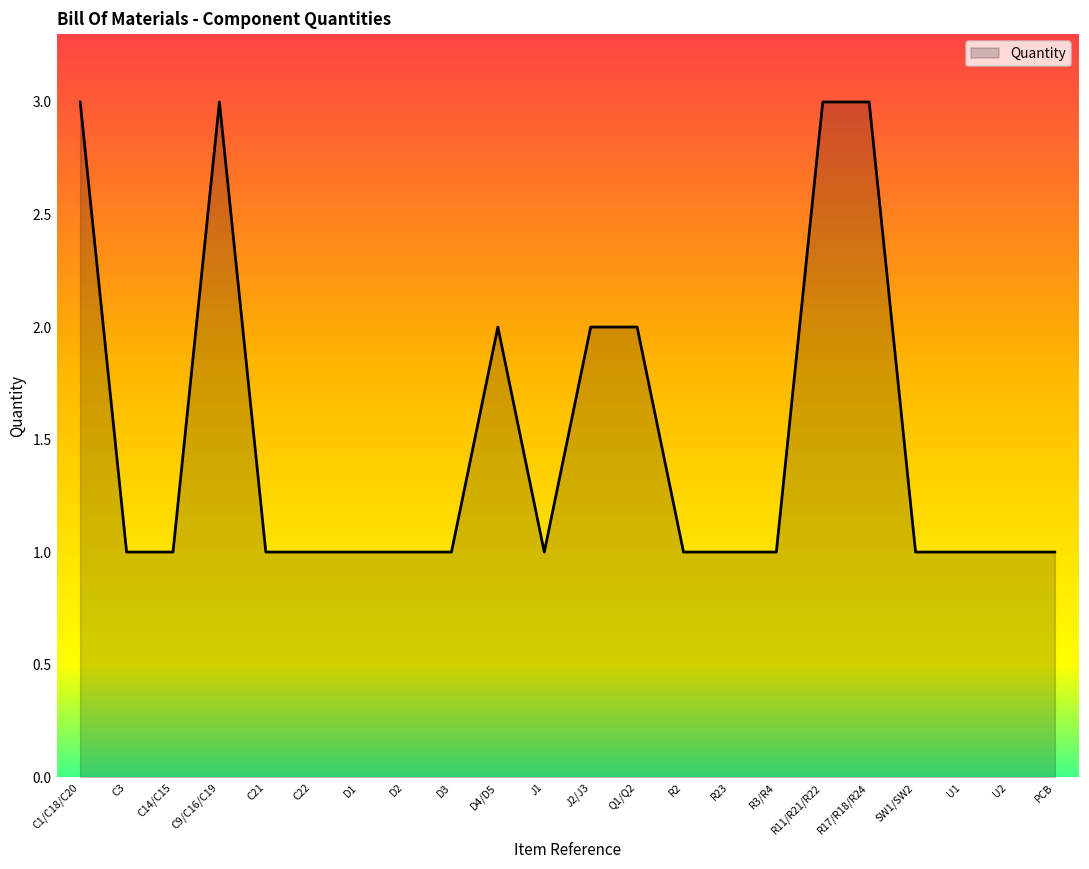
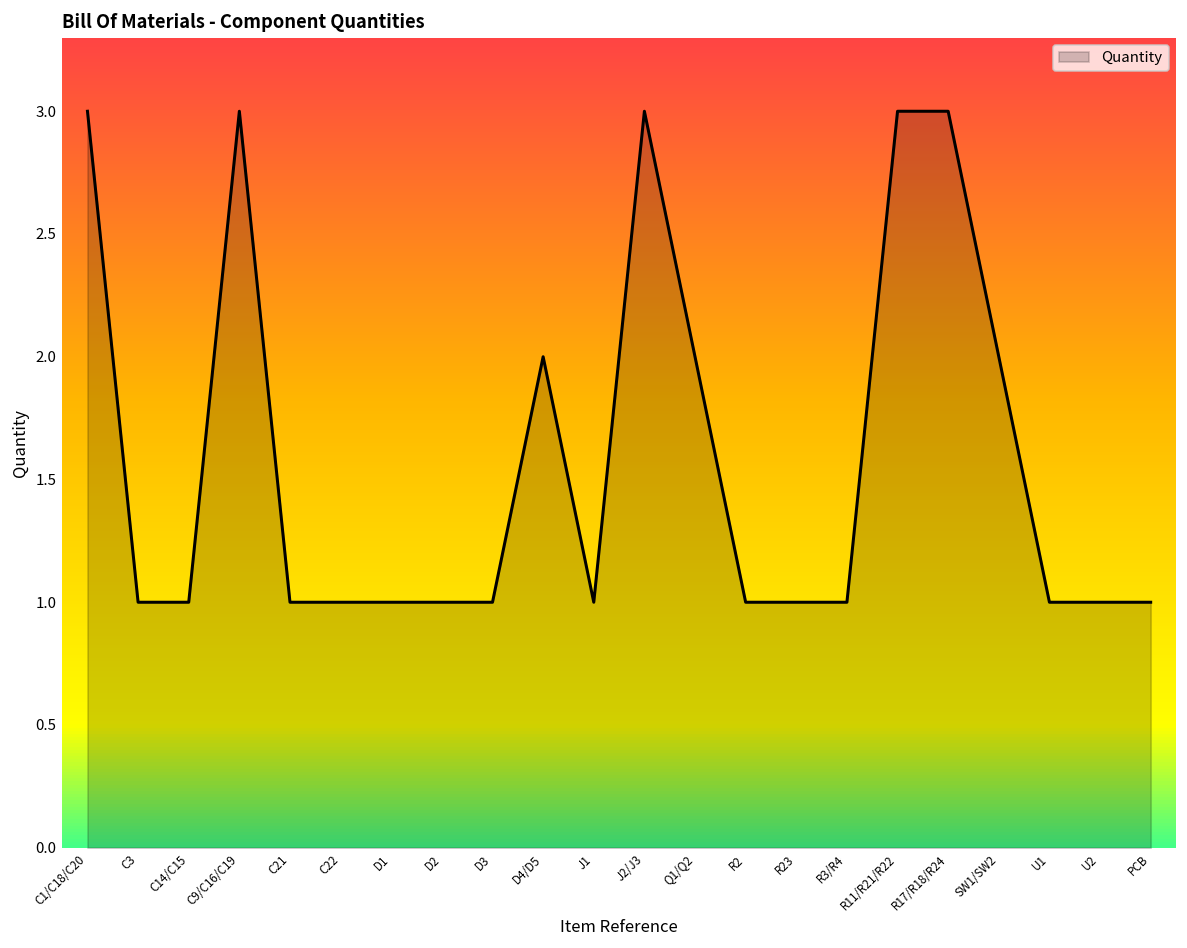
J2/J3: 2 -> 3
SW1/SW2: 1 -> 2
